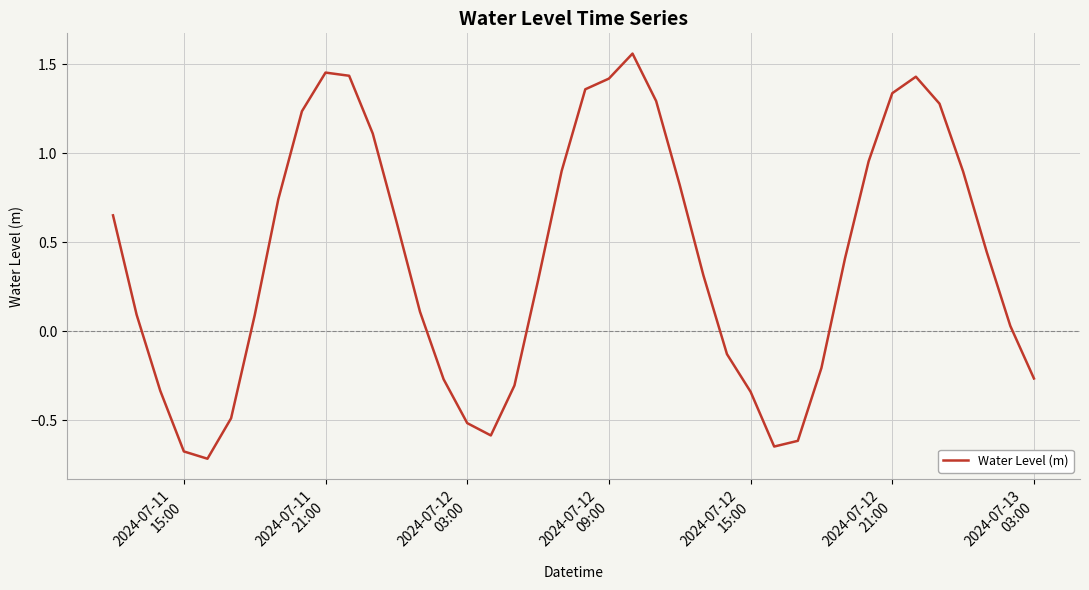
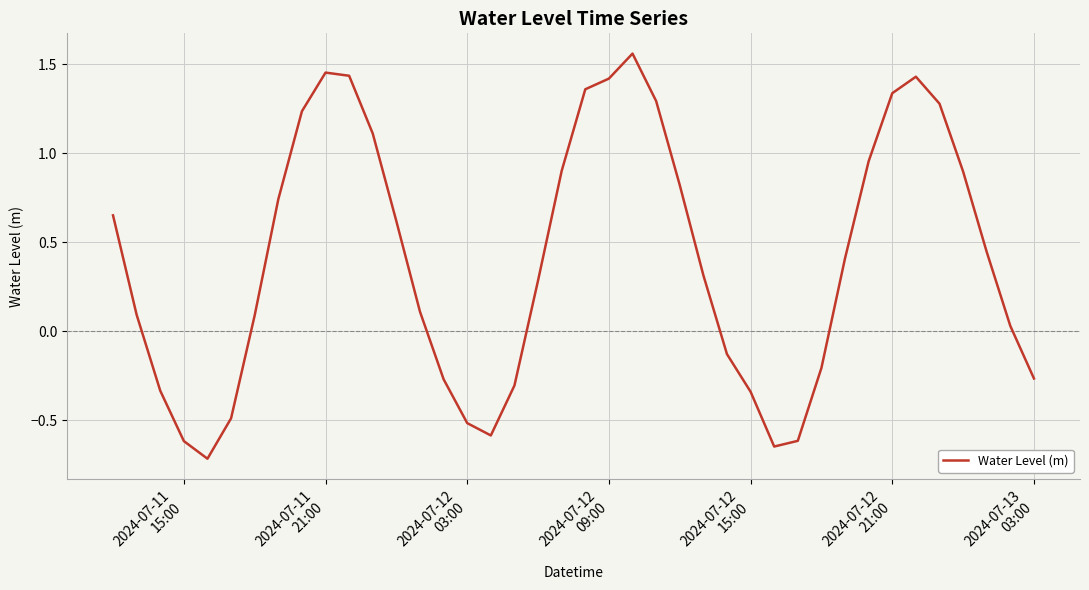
2024-07-11 15:00: -0.67 -> -0.62
